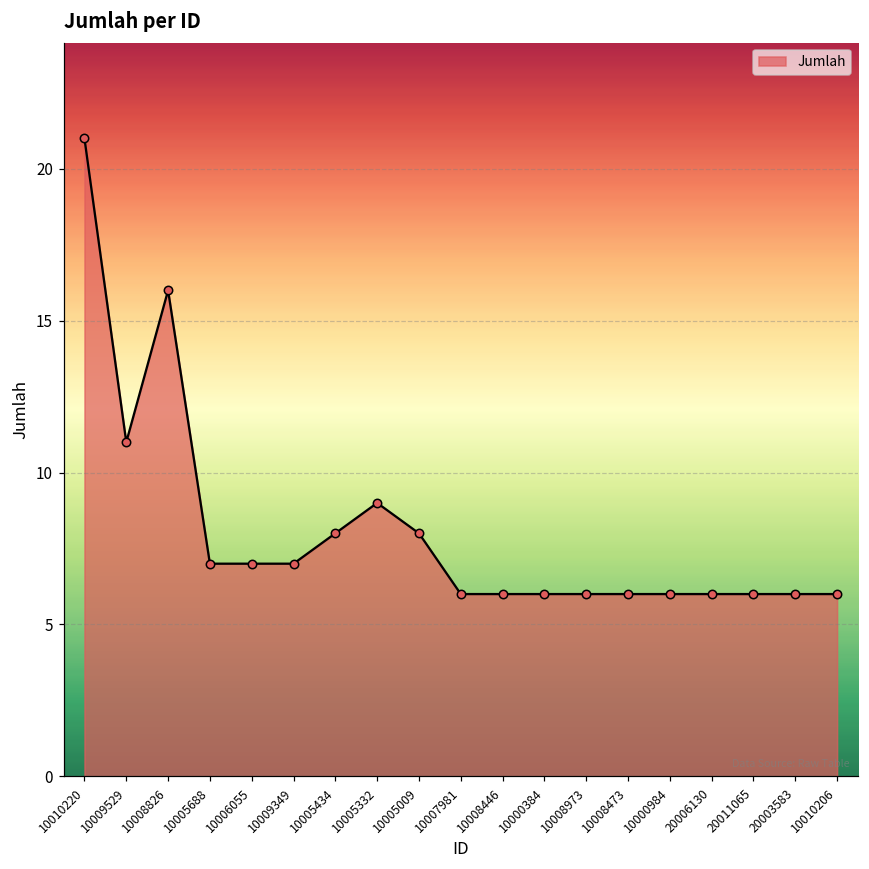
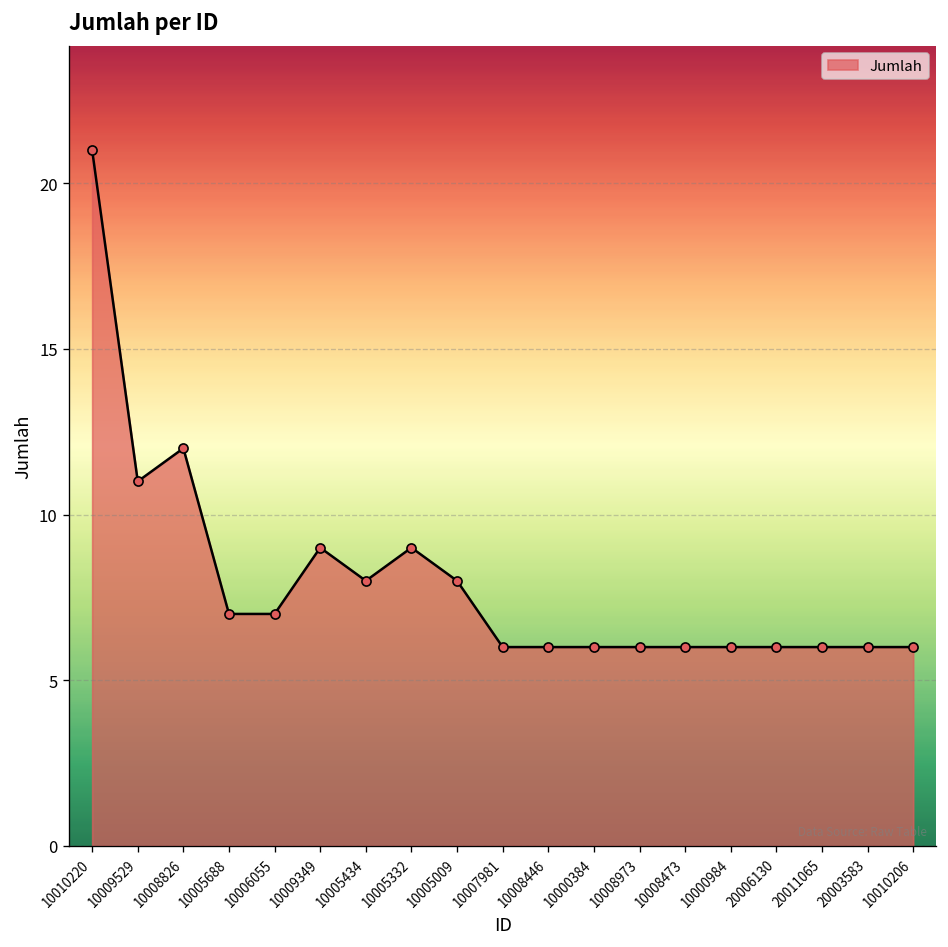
10008826: 16 -> 12
10009349: 7 -> 9
